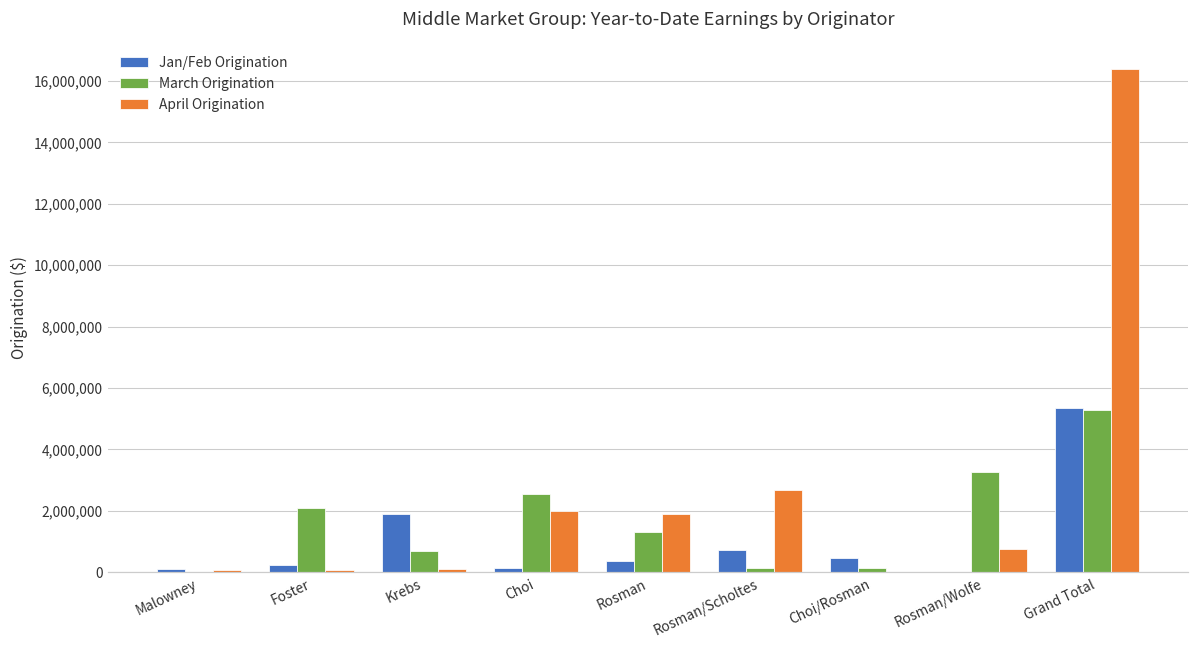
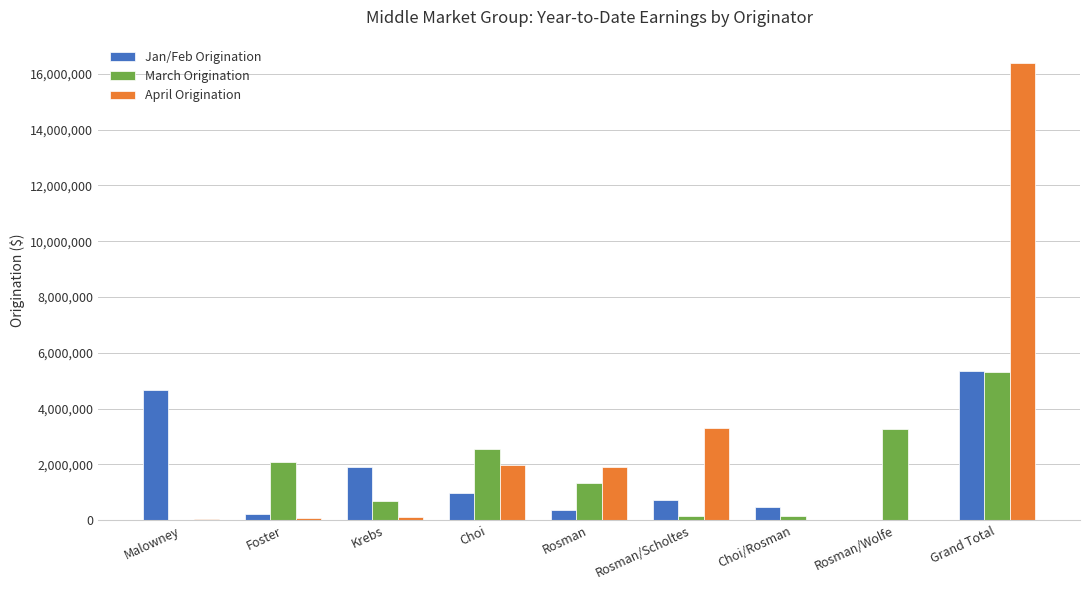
Jan/Feb Origination, Malowney: 100,000 -> 4,700,000
Jan/Feb Origination, Choi: 200,000 -> 1,000,000
April Origination, Rosman/Scholtes: 2,700,000 -> 3,300,000
April Origination, Rosman/Wolfe: 700,000 -> 0
